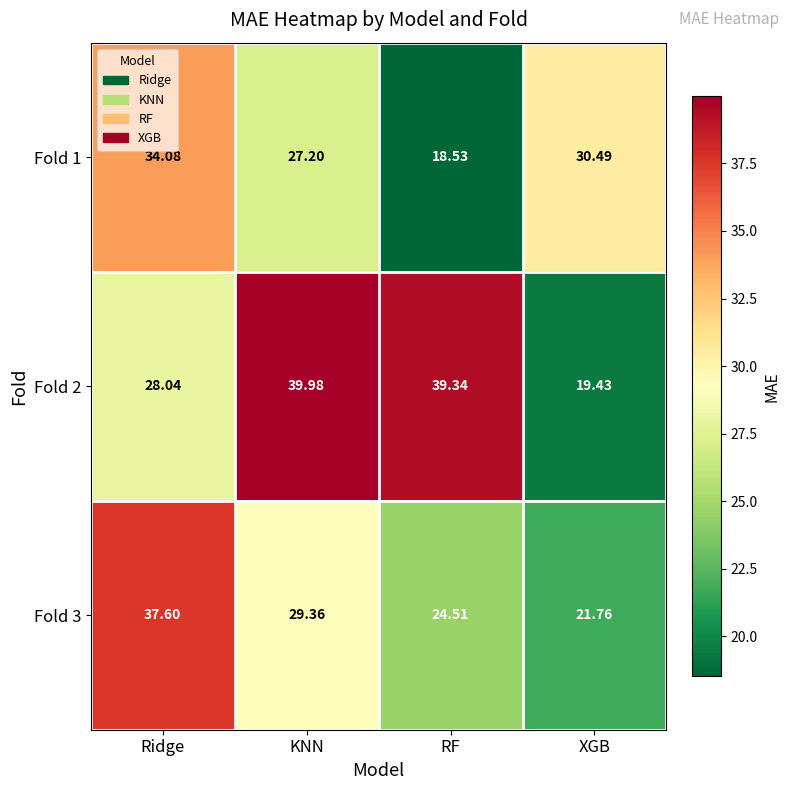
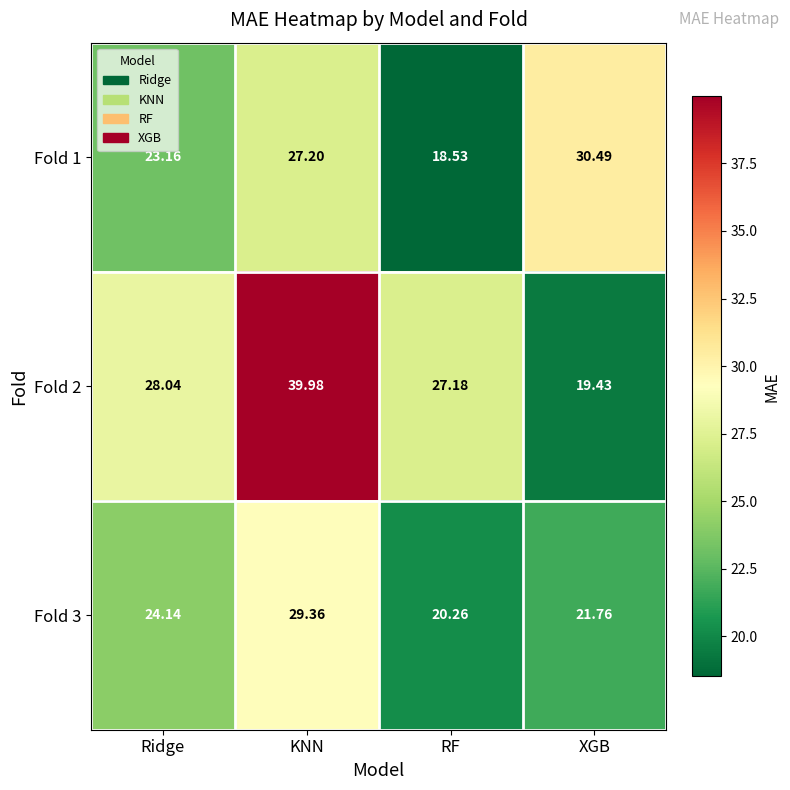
Fold 1, Ridge: 34.08 -> 23.16
Fold 2, RF: 39.34 -> 27.18
Fold 3, Ridge: 37.60 -> 24.14
Fold 3, RF: 24.51 -> 20.26
